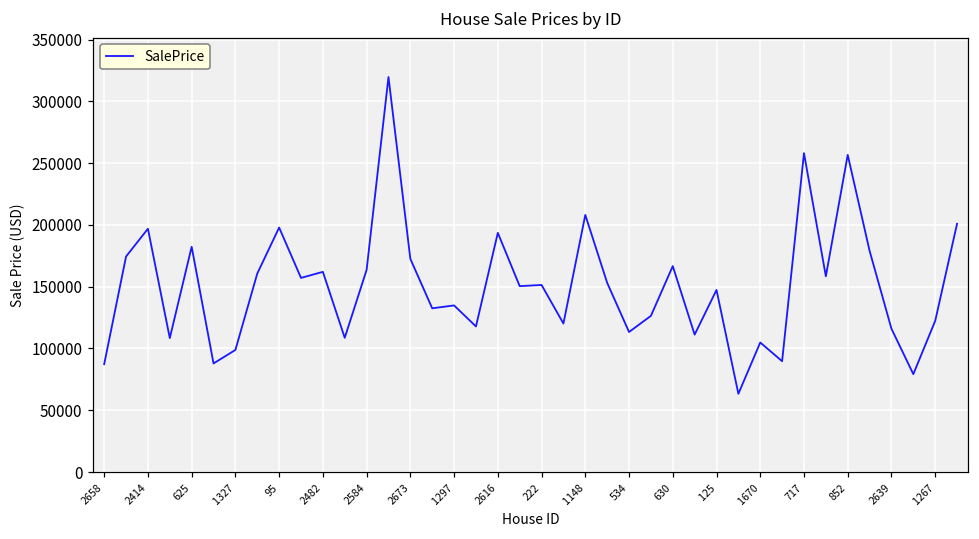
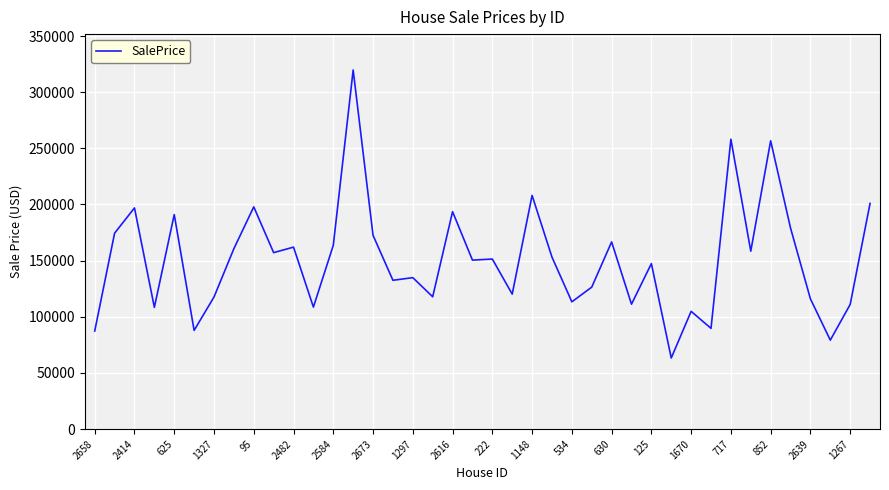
625: 182000 -> 191000
1327: 99000 -> 118000
1267: 122000 -> 111000
